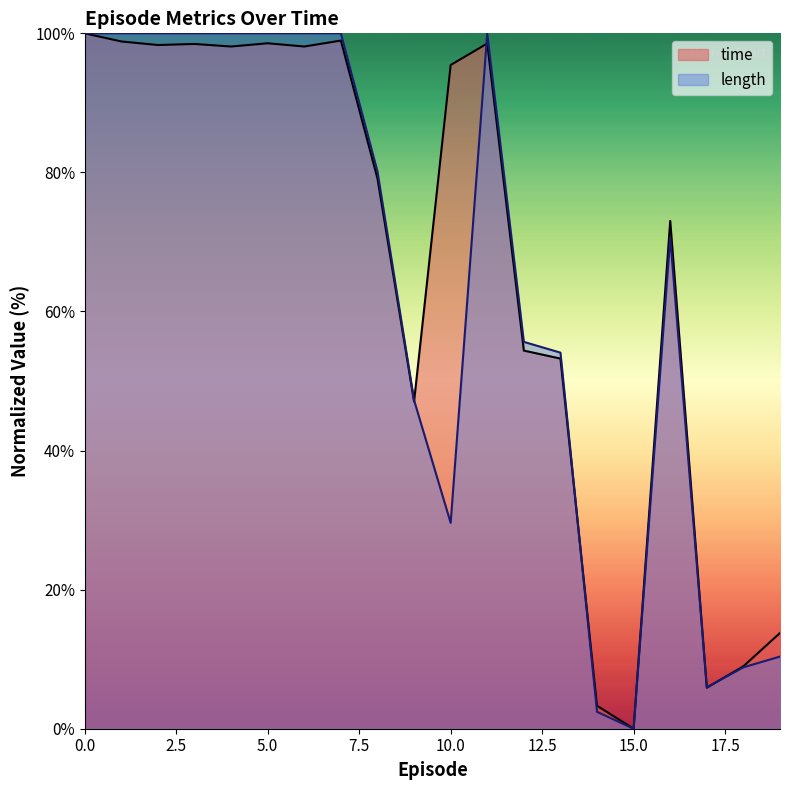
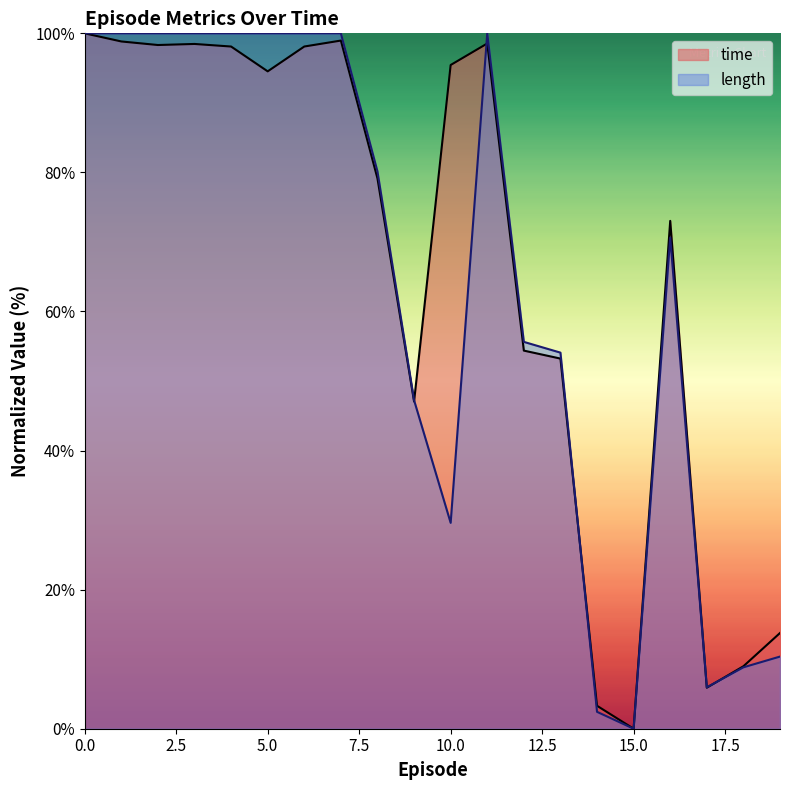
time, 5.0: 99% -> 95%
